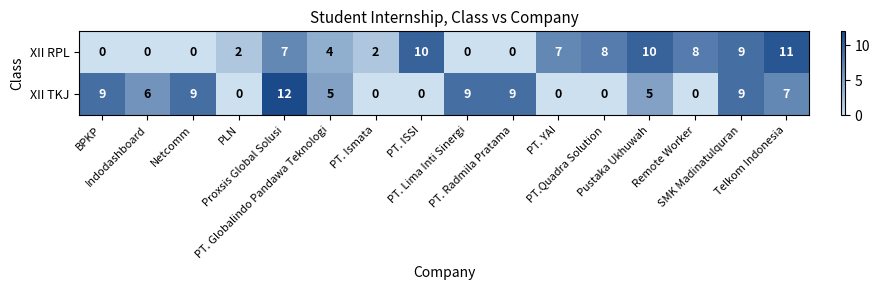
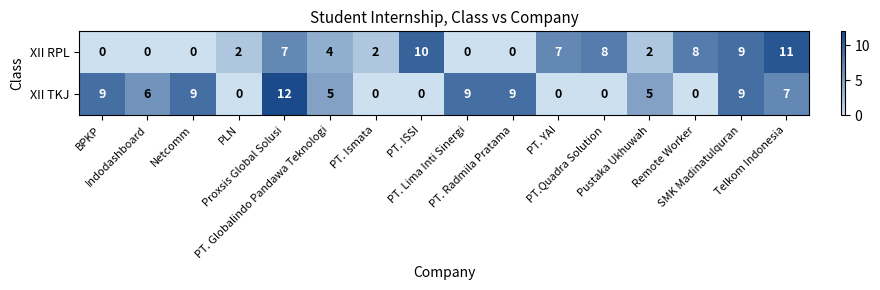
XII RPL, Pustaka Ukhuwah: 10 -> 2
